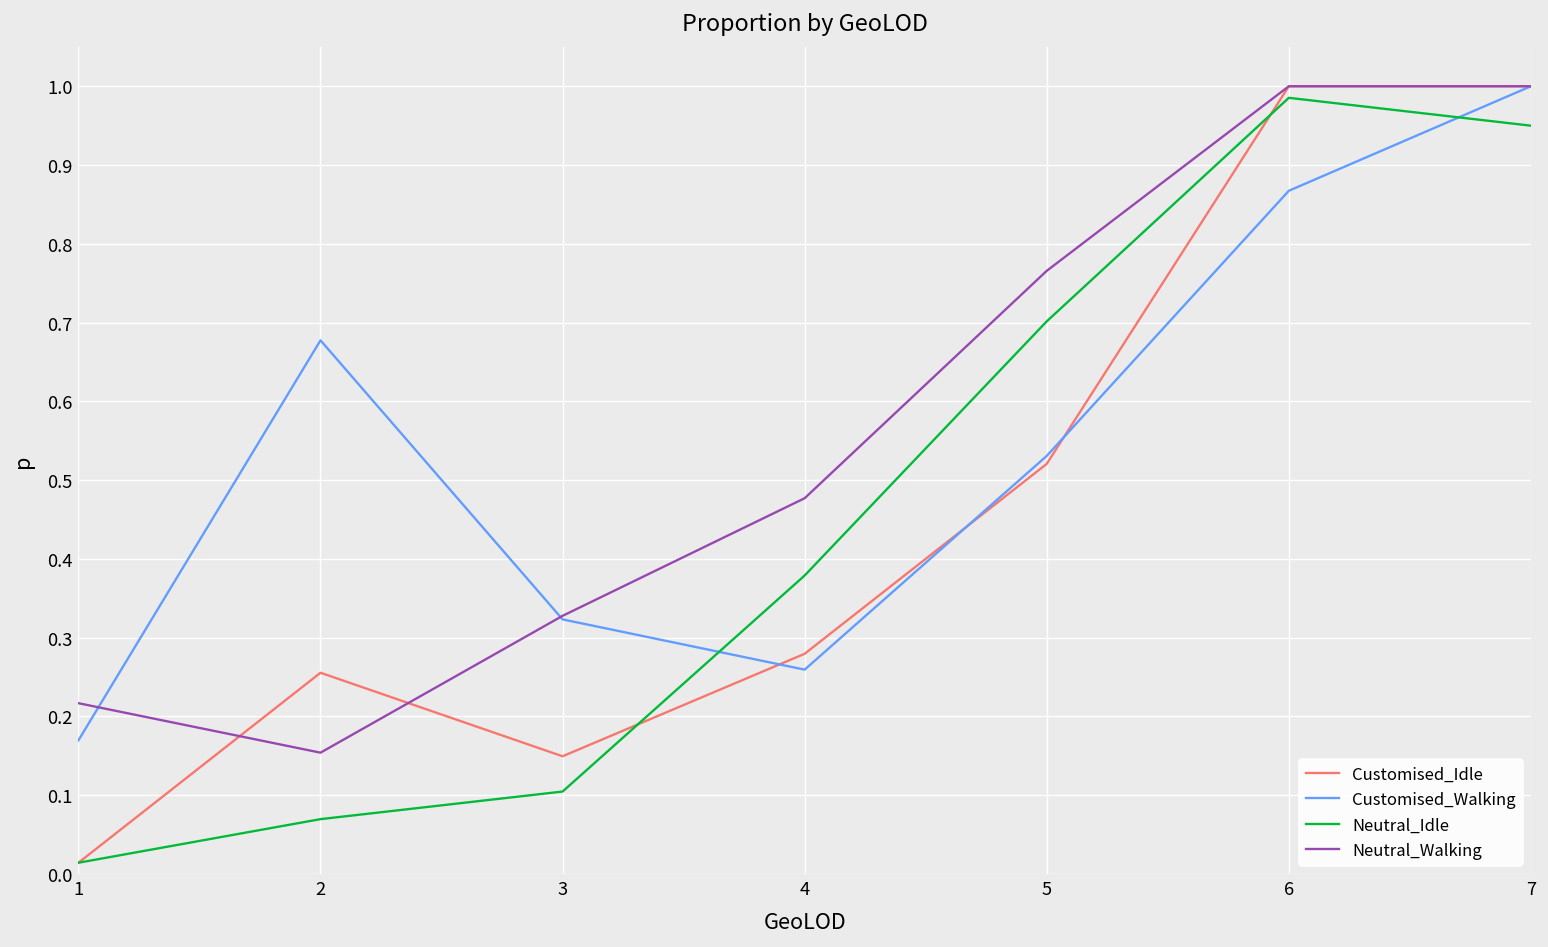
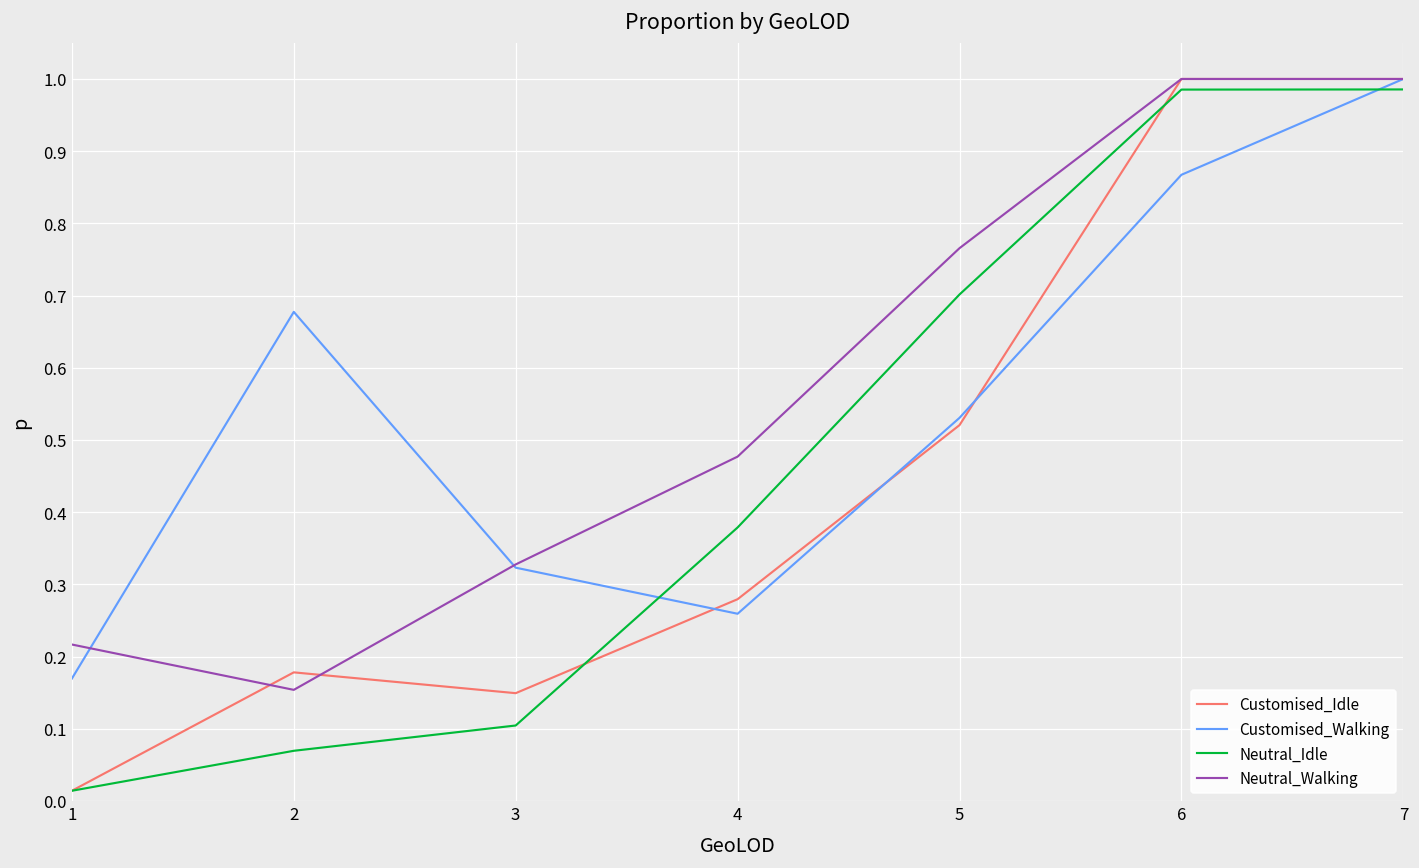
Customised_Idle, 2: 0.26 -> 0.18
Neutral_Idle, 7: 0.95 -> 0.99
